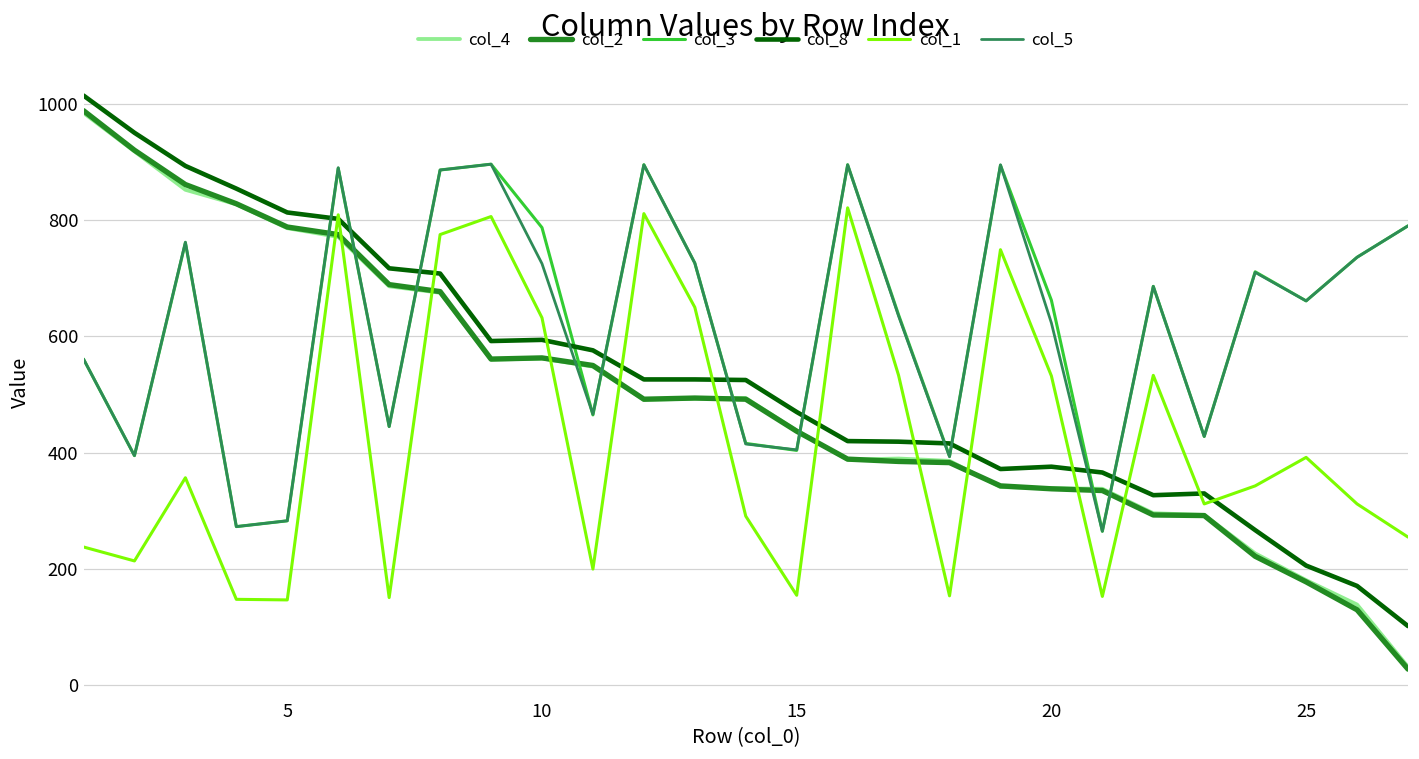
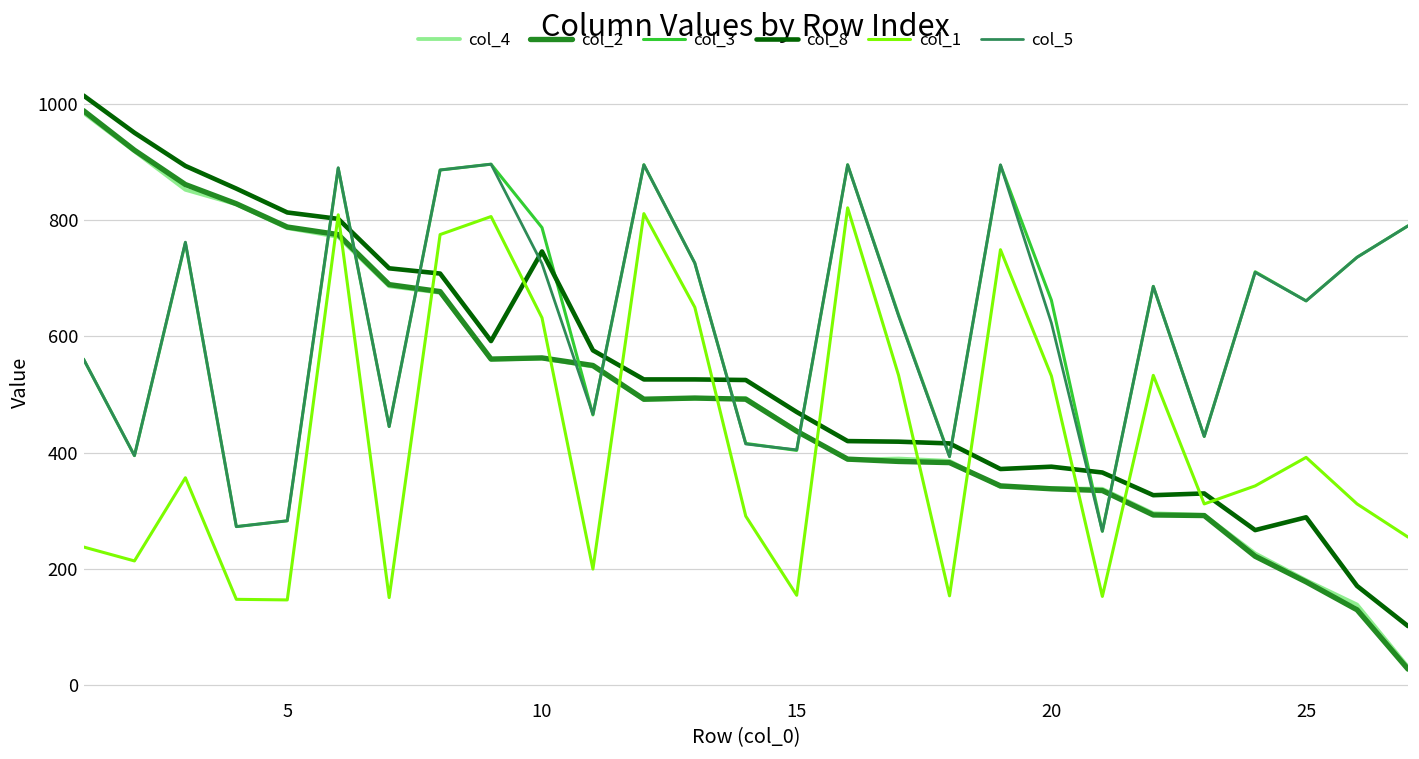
col_8, 10: 590 -> 750
col_8, 25: 210 -> 290
